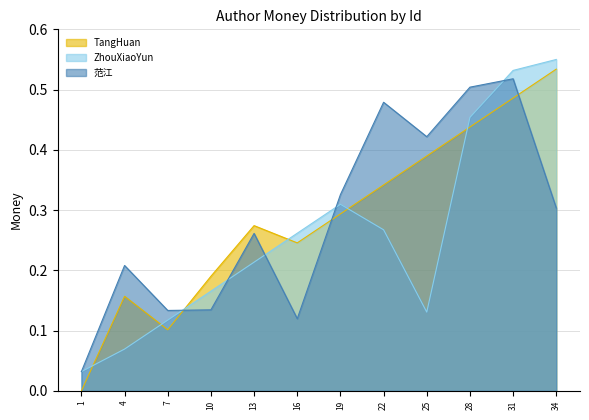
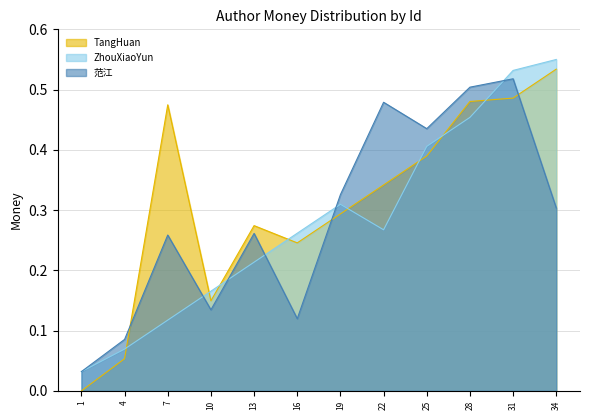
TangHuan, 4: 0.16 -> 0.05
范江, 4: 0.21 -> 0.09
TangHuan, 7: 0.10 -> 0.47
范江, 7: 0.13 -> 0.26
TangHuan, 10: 0.19 -> 0.15
ZhouXiaoYun, 25: 0.13 -> 0.41
范江, 25: 0.42 -> 0.44
TangHuan, 28: 0.44 -> 0.48
